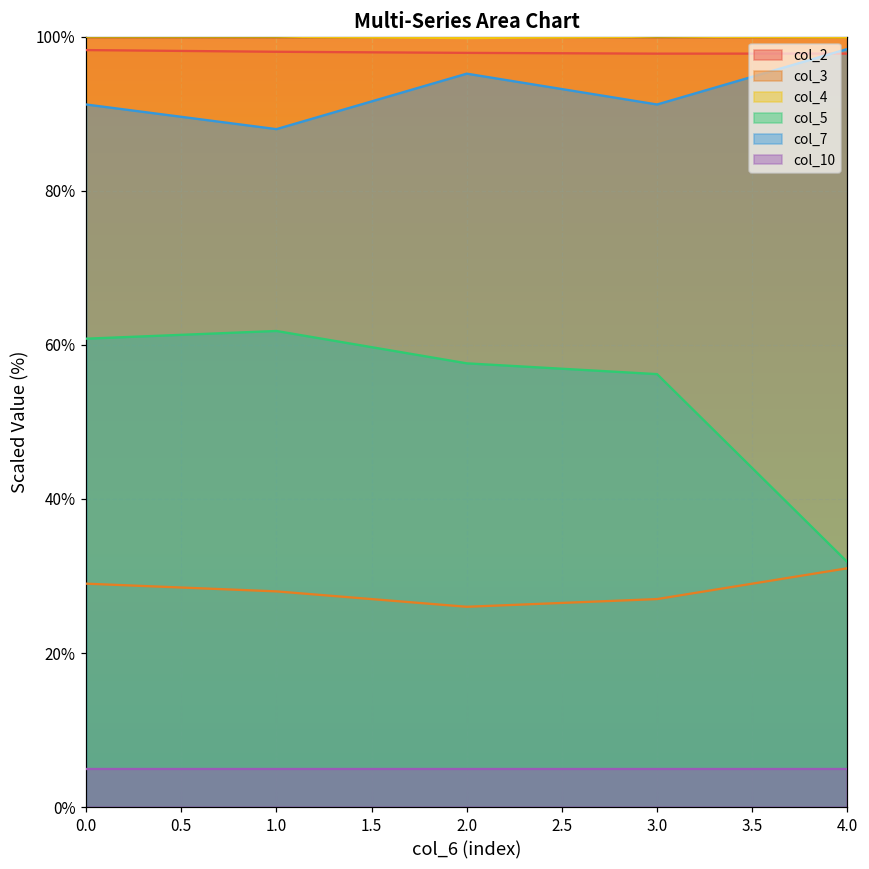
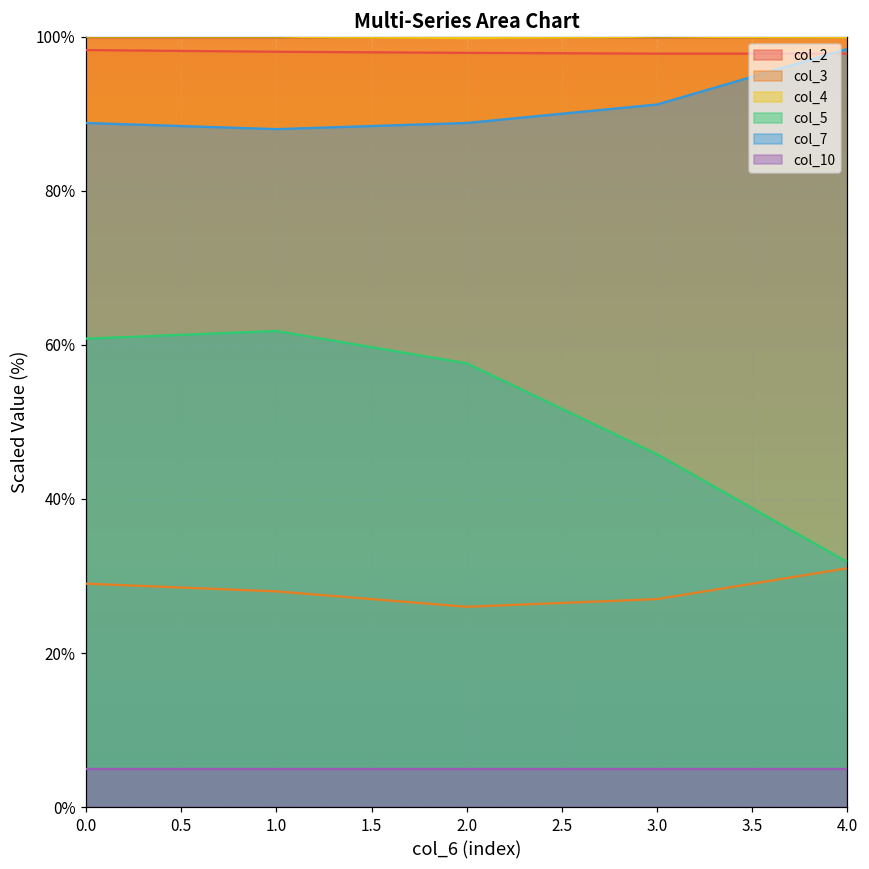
col_7, 0.0: 91% -> 89%
col_7, 2.0: 95% -> 89%
col_5, 3.0: 56% -> 46%
